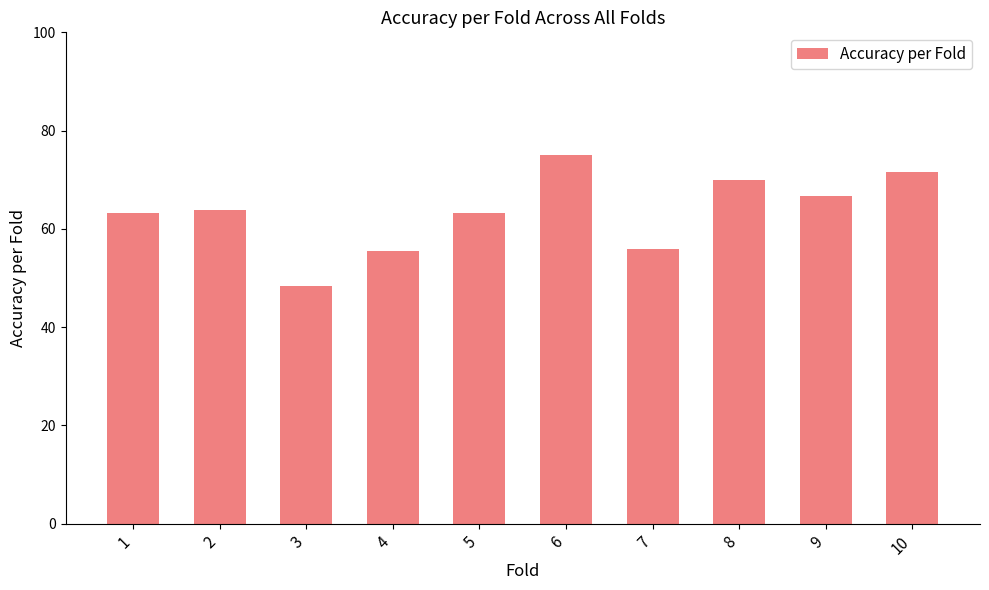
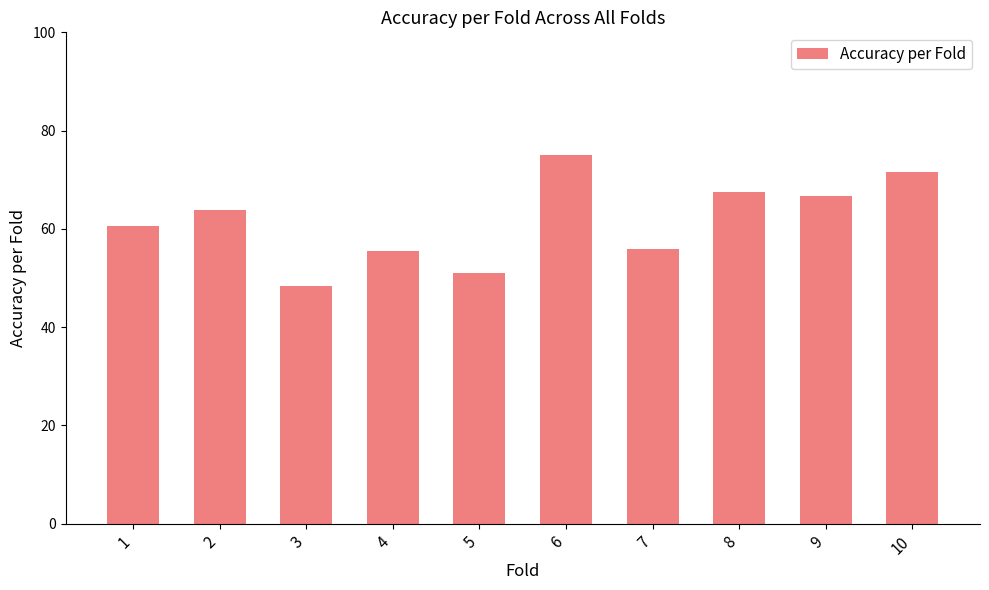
1: 63 -> 61
5: 63 -> 51
8: 70 -> 68
